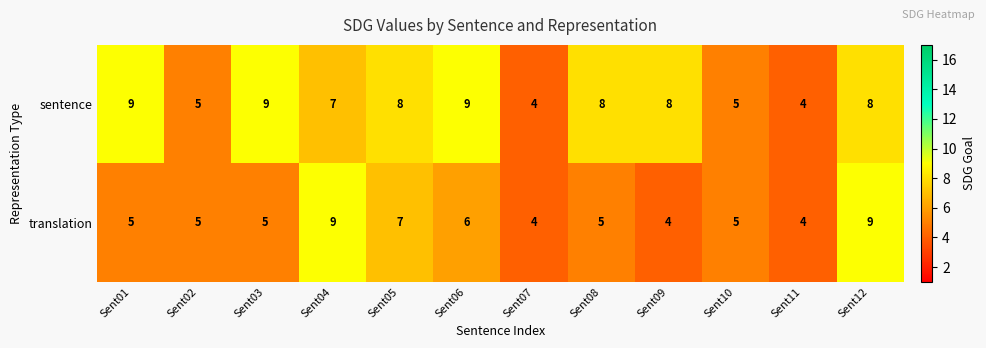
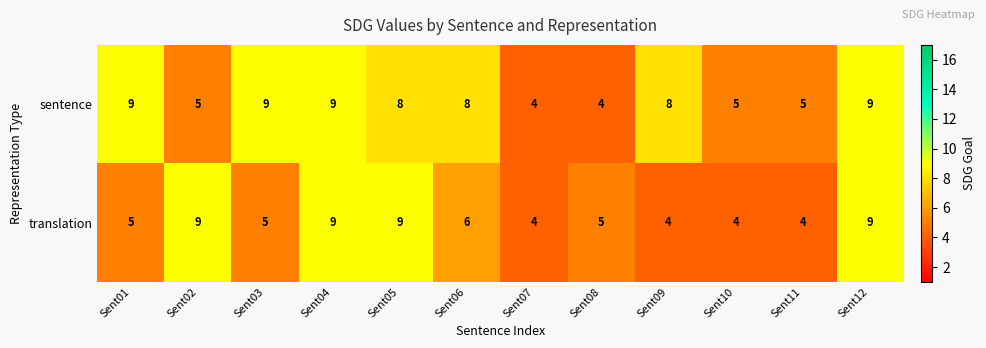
sentence, Sent04: 7 -> 9
sentence, Sent06: 9 -> 8
sentence, Sent08: 8 -> 4
sentence, Sent11: 4 -> 5
sentence, Sent12: 8 -> 9
translation, Sent02: 5 -> 9
translation, Sent05: 7 -> 9
translation, Sent10: 5 -> 4
